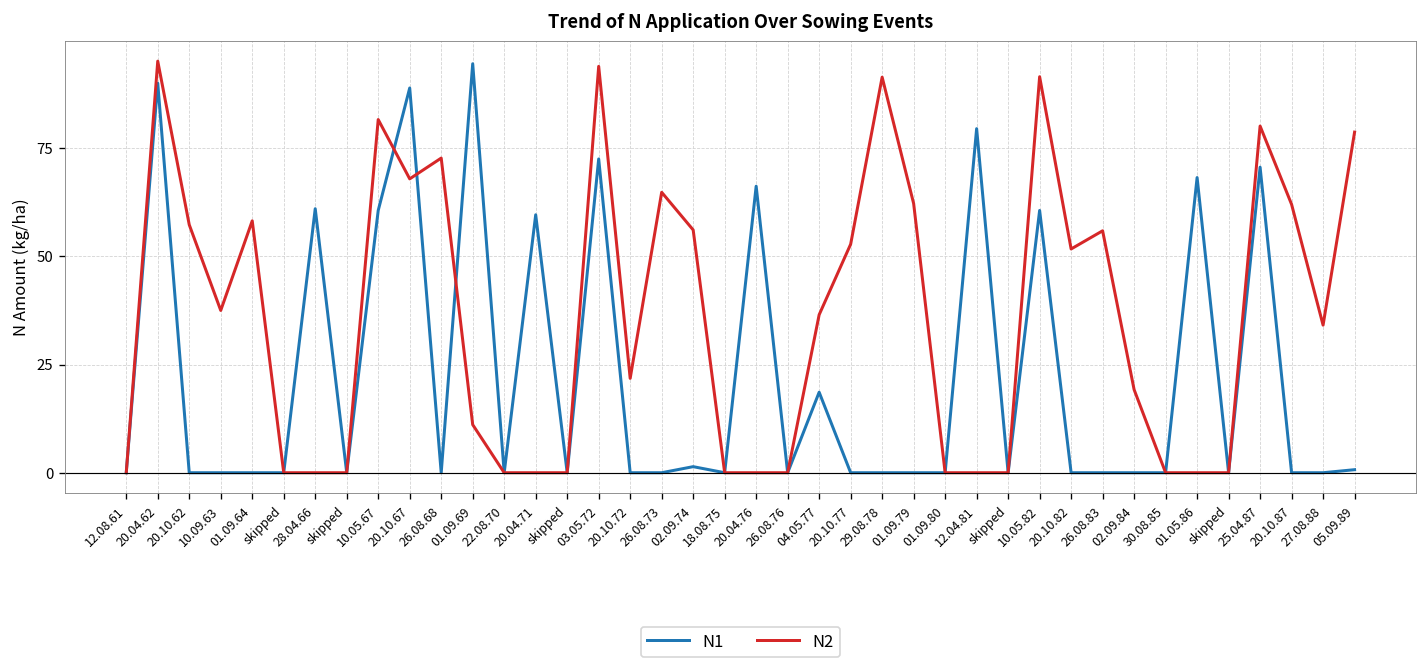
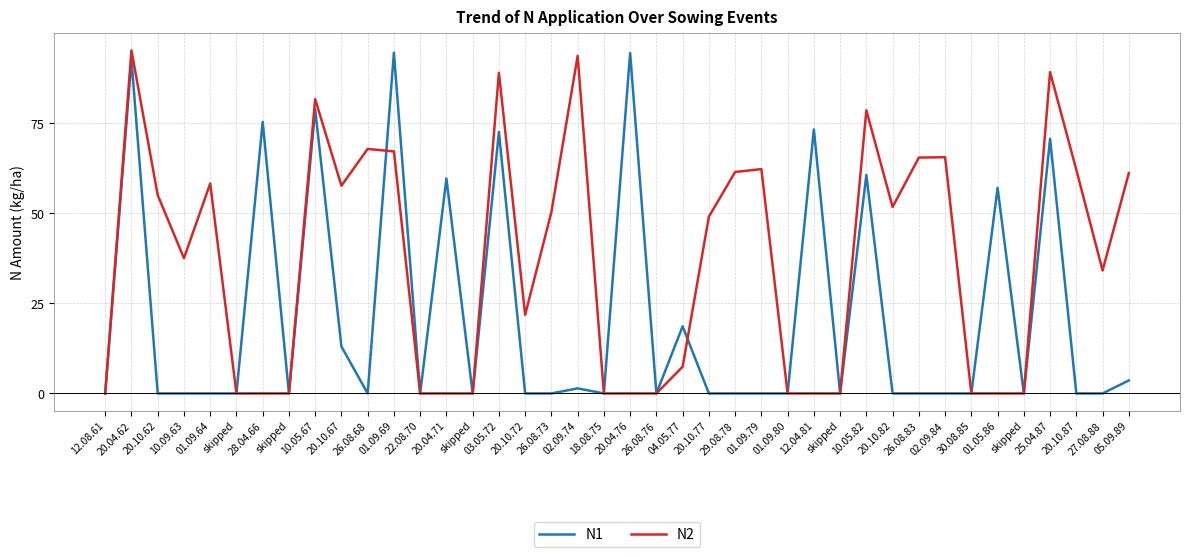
N1, 20.04.62: 90 -> 93
N2, 20.10.62: 57 -> 55
N1, 28.04.66: 61 -> 75
N1, 10.05.67: 61 -> 79
N1, 20.10.67: 89 -> 13
N2, 20.10.67: 68 -> 58
N2, 26.08.68: 73 -> 68
N2, 01.09.69: 11 -> 67
N2, 03.05.72: 94 -> 89
N2, 26.08.73: 65 -> 50
N2, 02.09.74: 56 -> 94
N1, 20.04.76: 66 -> 94
N2, 04.05.77: 37 -> 7
N2, 20.10.77: 53 -> 49
N2, 29.08.78: 91 -> 61
N1, 12.04.81: 80 -> 73
N2, 10.05.82: 92 -> 79
N2, 26.08.83: 56 -> 65
N2, 02.09.84: 19 -> 66
N1, 01.05.86: 68 -> 57
N2, 25.04.87: 80 -> 89
N1, 05.09.89: 1 -> 4
N2, 05.09.89: 79 -> 61
